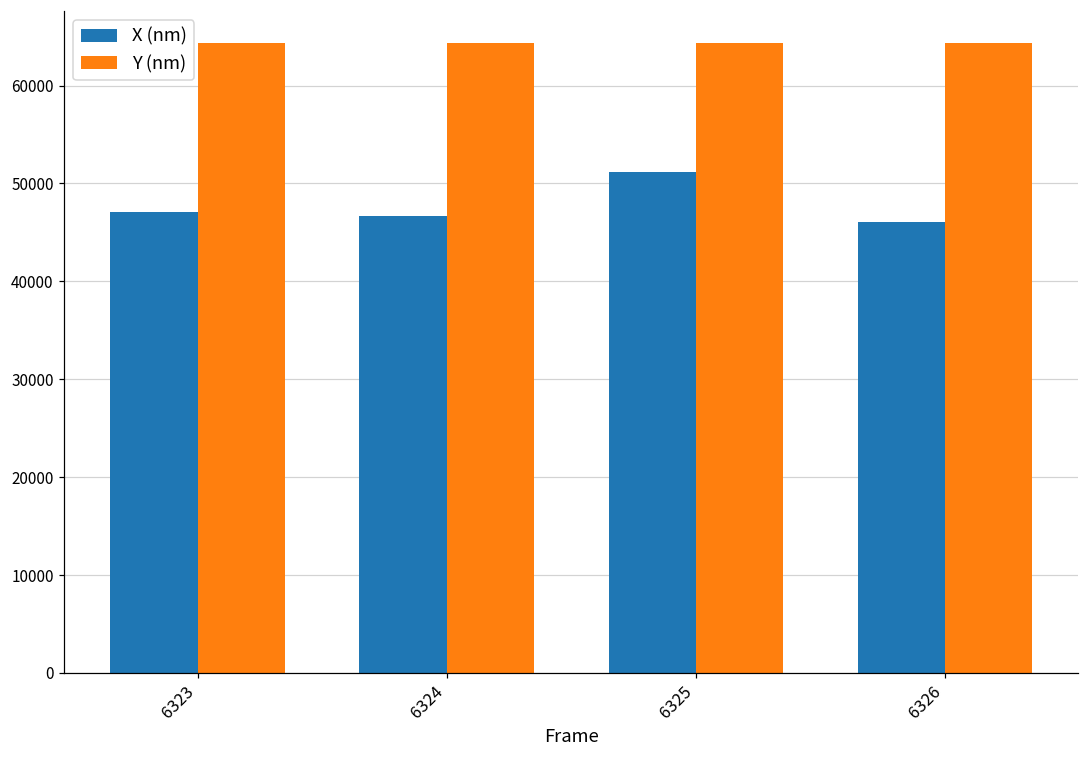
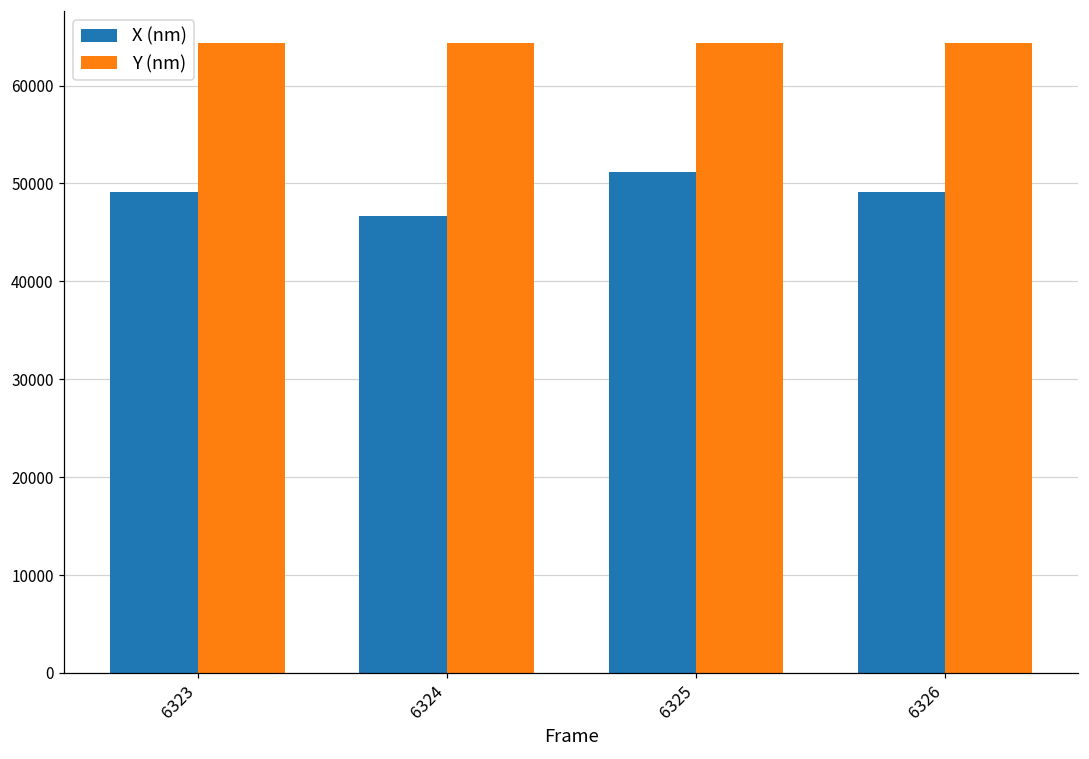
X (nm), 6323: 47000 -> 49000
X (nm), 6326: 46000 -> 49000
